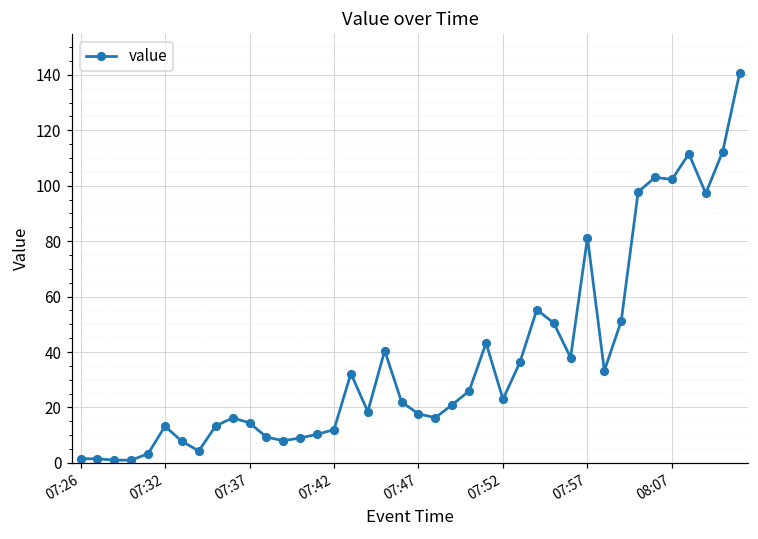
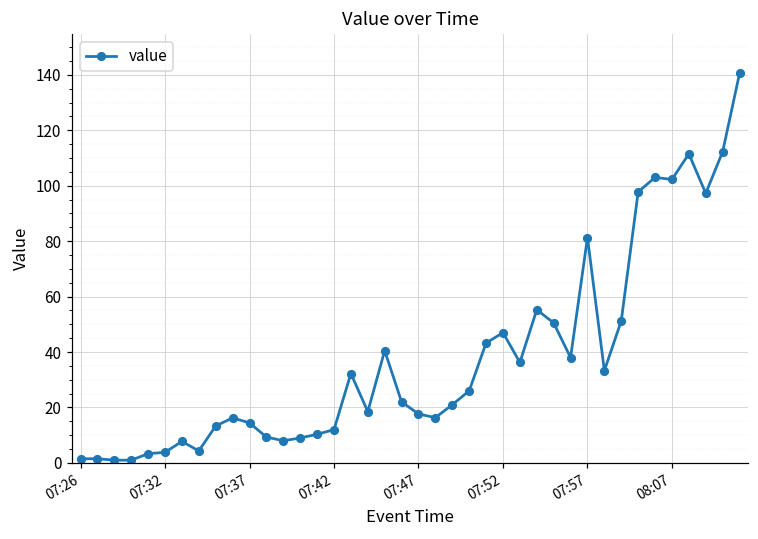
07:32: 13 -> 4
07:52: 23 -> 47
